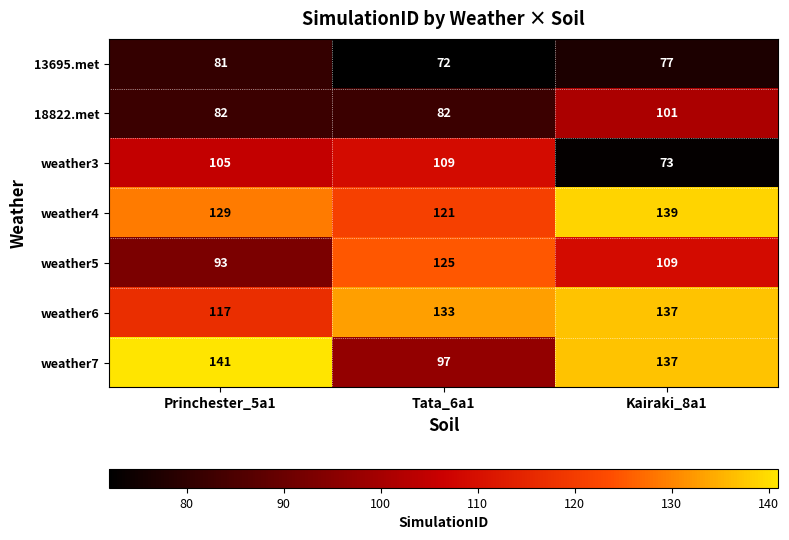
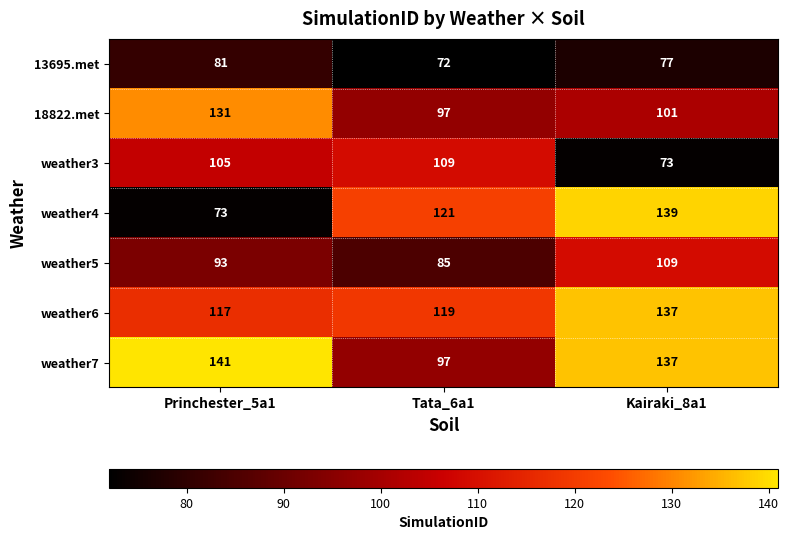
18822.met, Princhester_5a1: 82 -> 131
18822.met, Tata_6a1: 82 -> 97
weather4, Princhester_5a1: 129 -> 73
weather5, Tata_6a1: 125 -> 85
weather6, Tata_6a1: 133 -> 119
